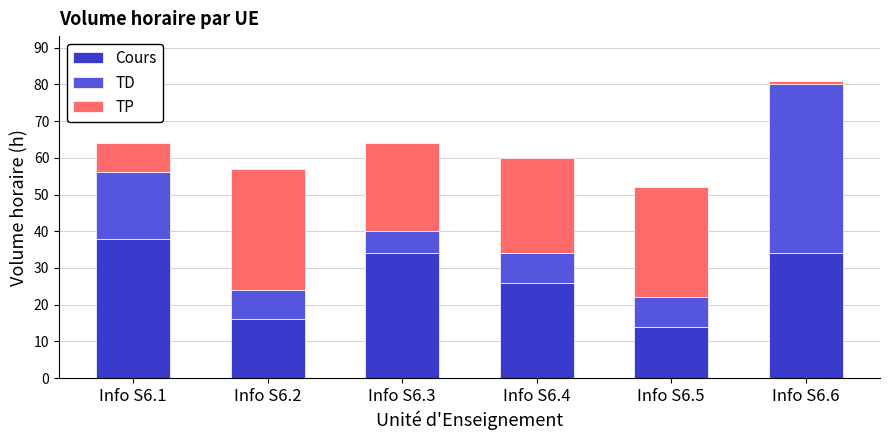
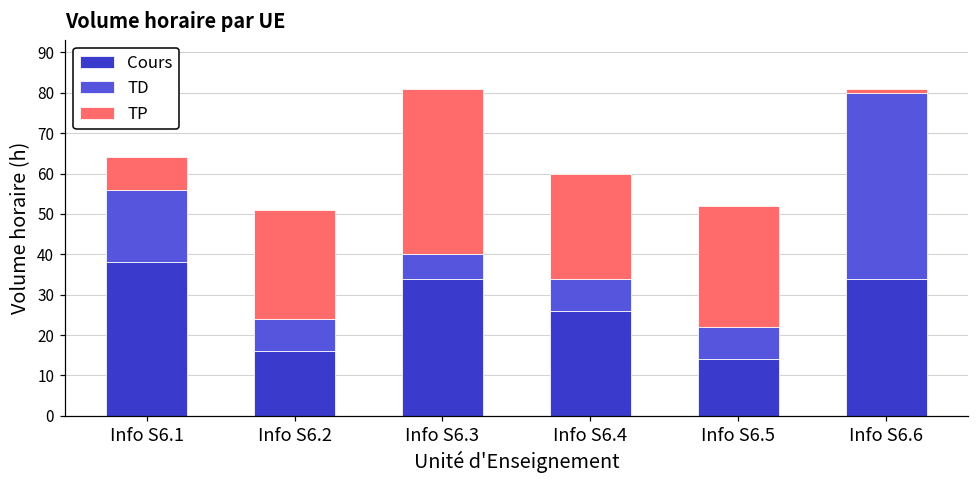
TP, Info S6.2: 33 -> 27
TP, Info S6.3: 24 -> 41
